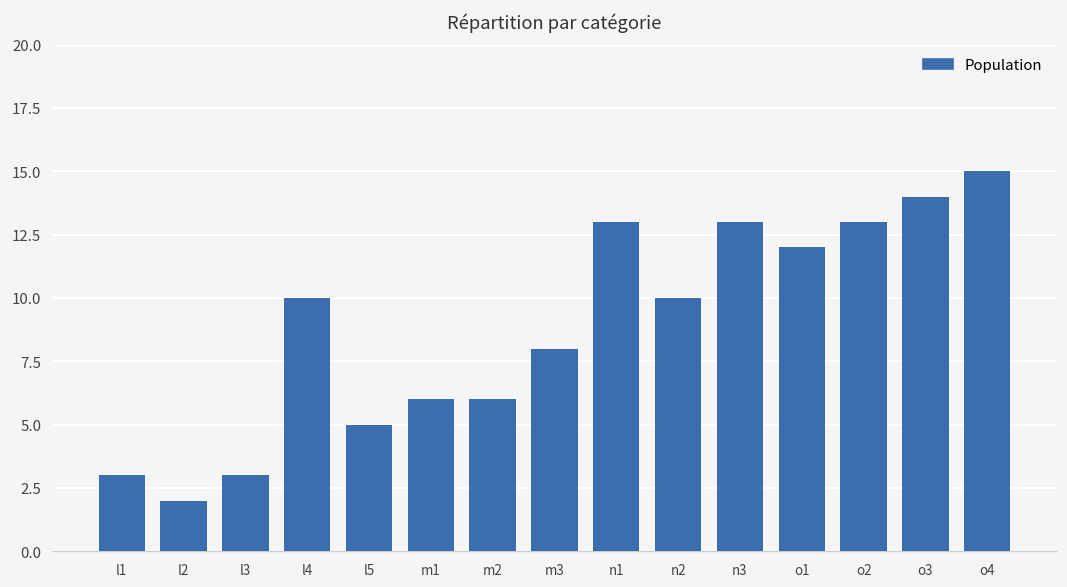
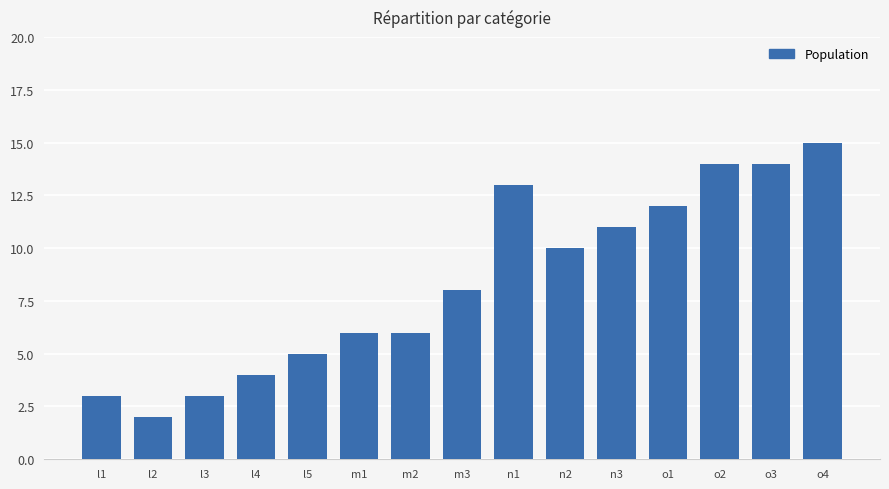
l4: 10 -> 4
n3: 13 -> 11
o2: 13 -> 14
